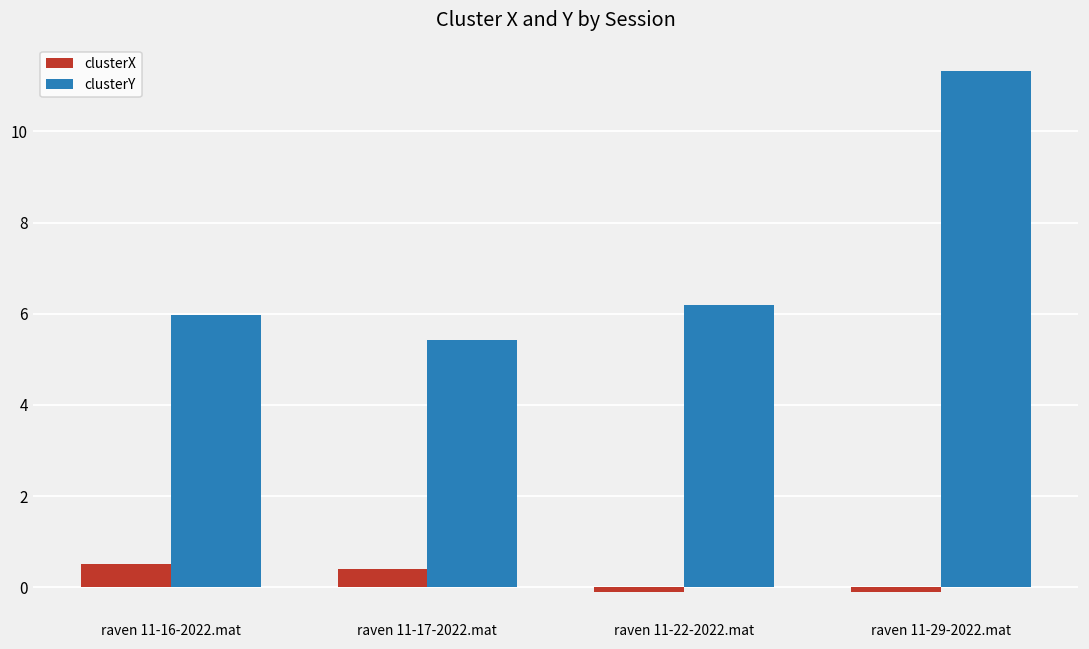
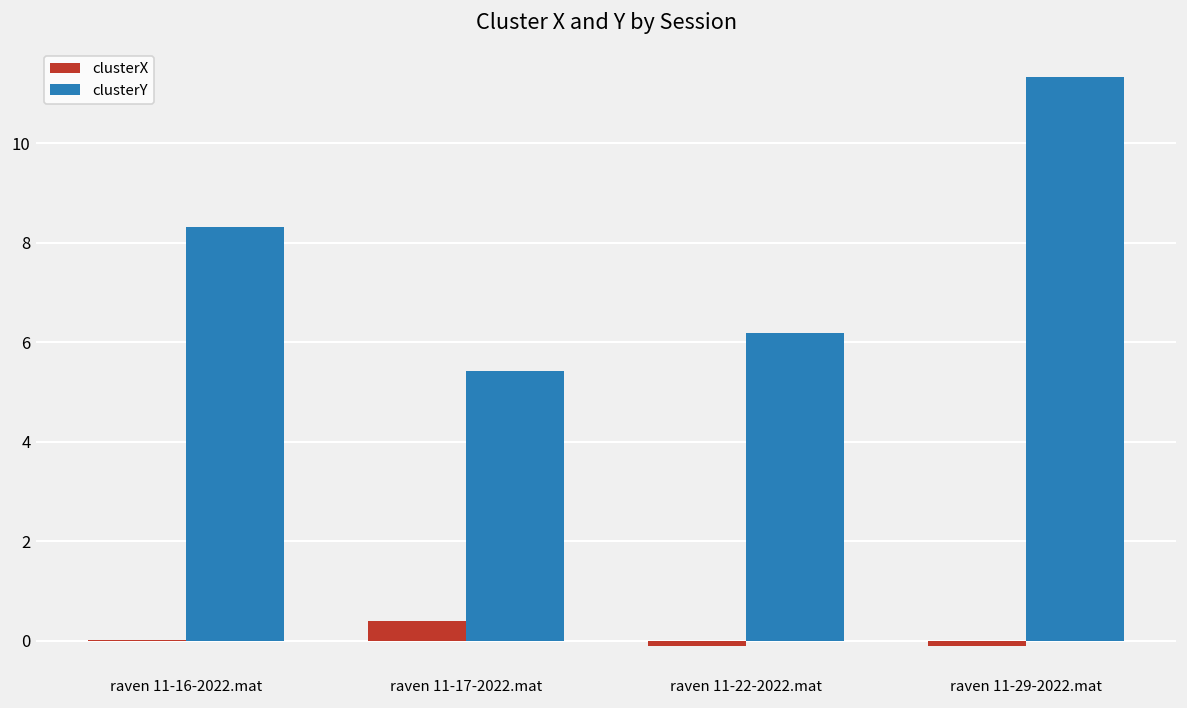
clusterX, raven 11-16-2022.mat: 0.5 -> 0.0
clusterY, raven 11-16-2022.mat: 6.0 -> 8.3
